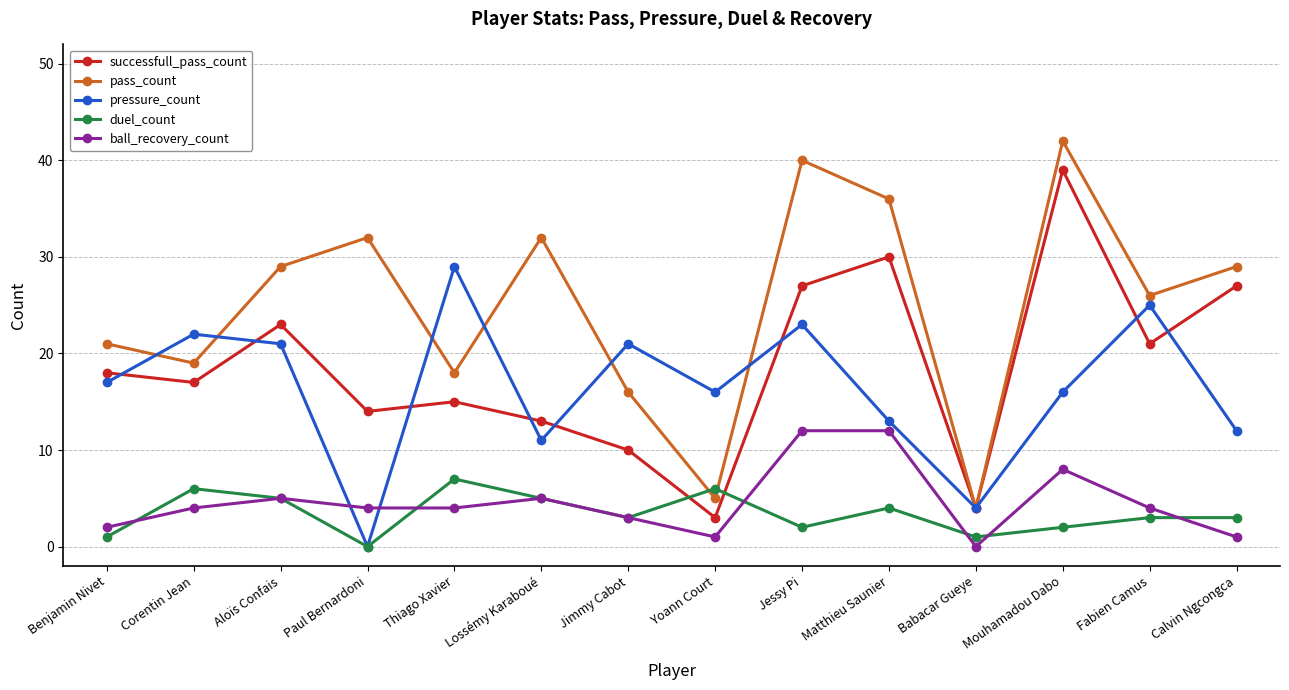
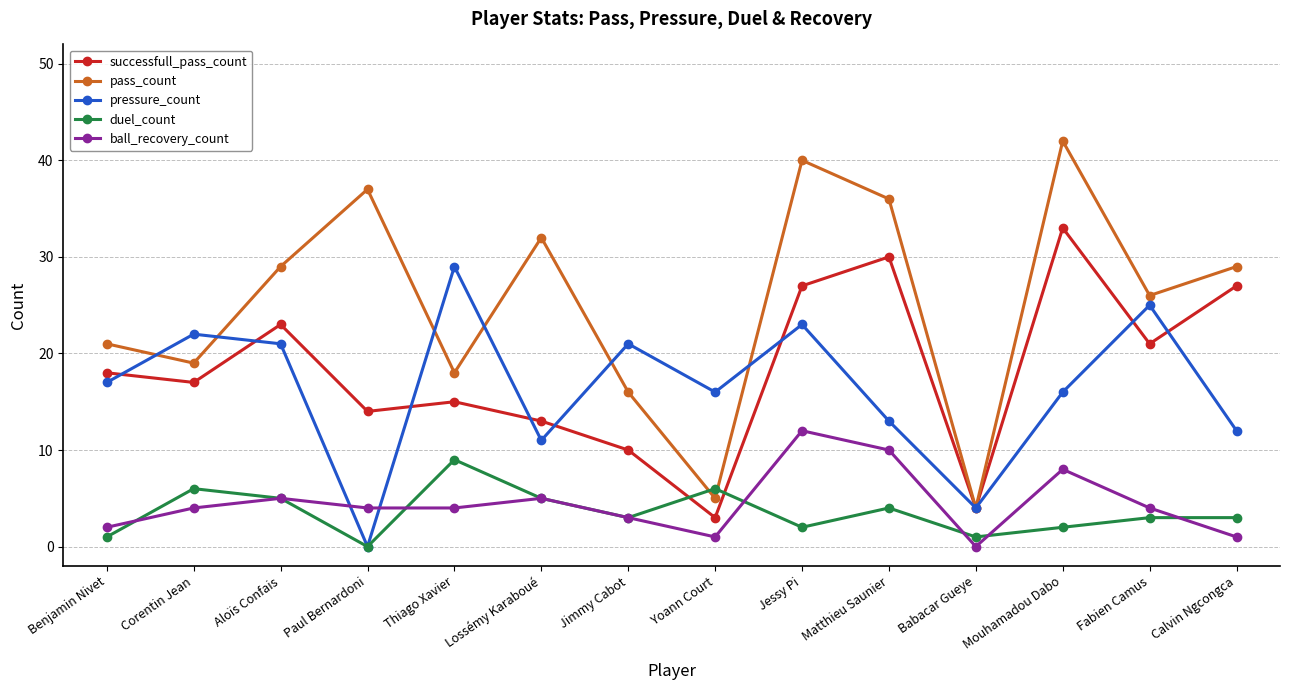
pass_count, Paul Bernardoni: 32 -> 37
duel_count, Thiago Xavier: 7 -> 9
ball_recovery_count, Matthieu Saunier: 12 -> 10
successfull_pass_count, Mouhamadou Dabo: 39 -> 33
